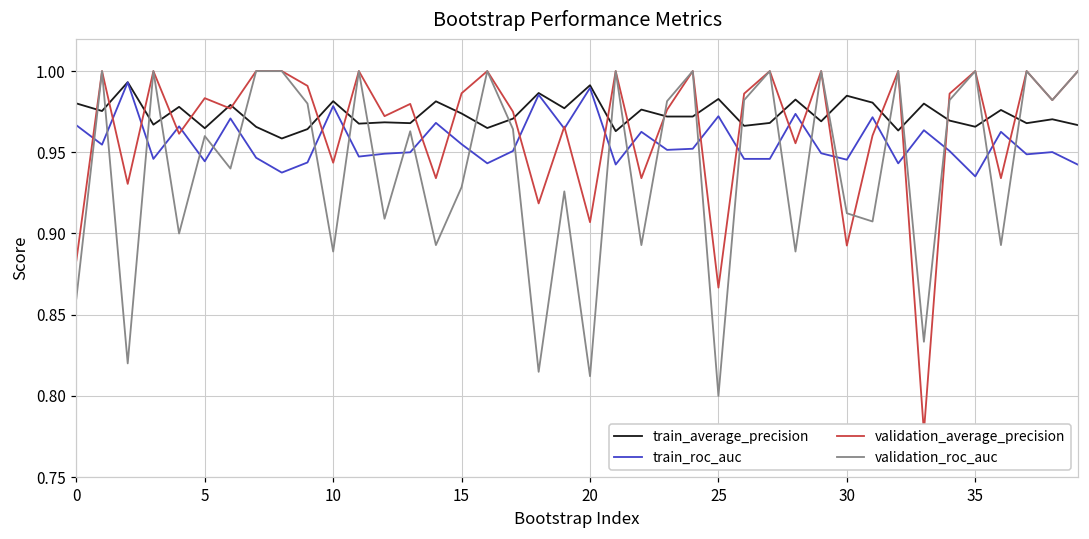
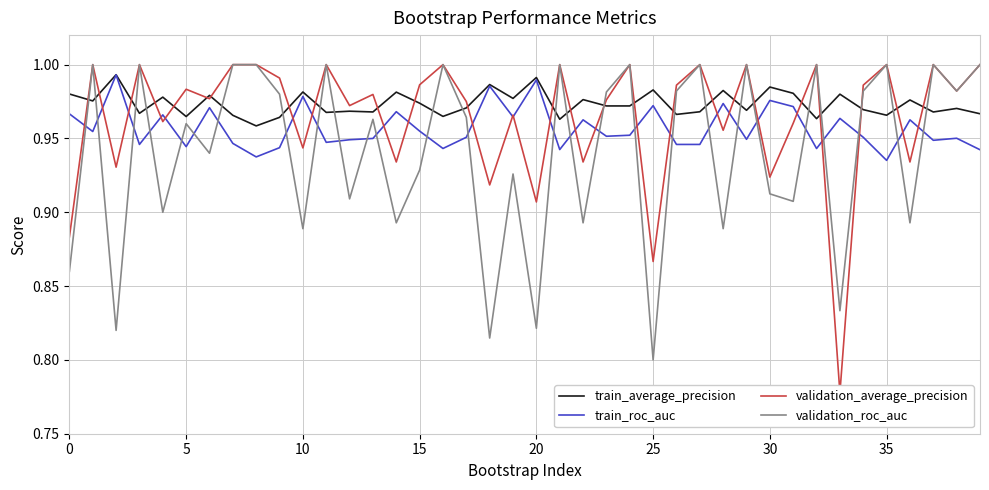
validation_roc_auc, 20: 0.812 -> 0.821
train_roc_auc, 30: 0.945 -> 0.976
validation_average_precision, 30: 0.893 -> 0.924
